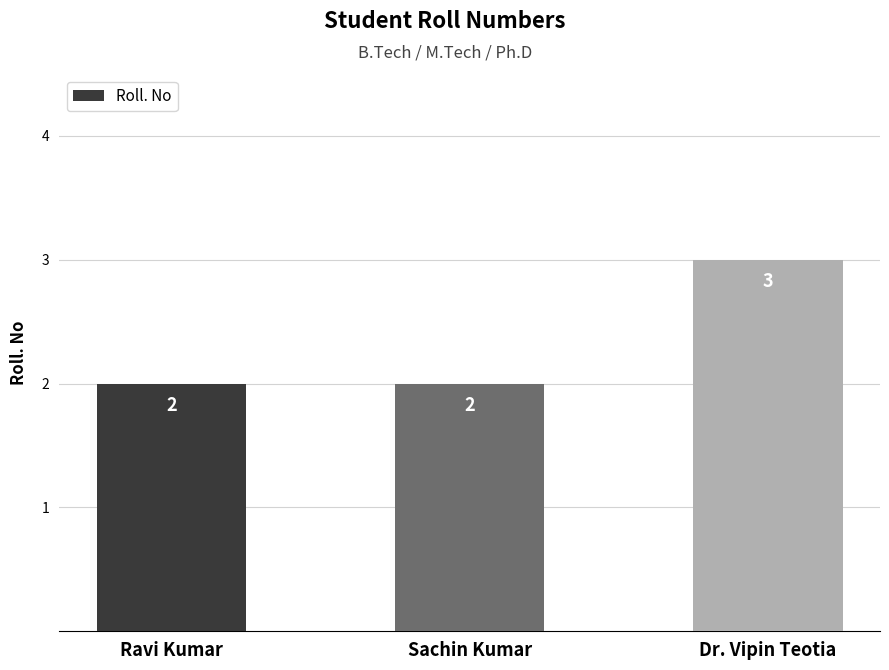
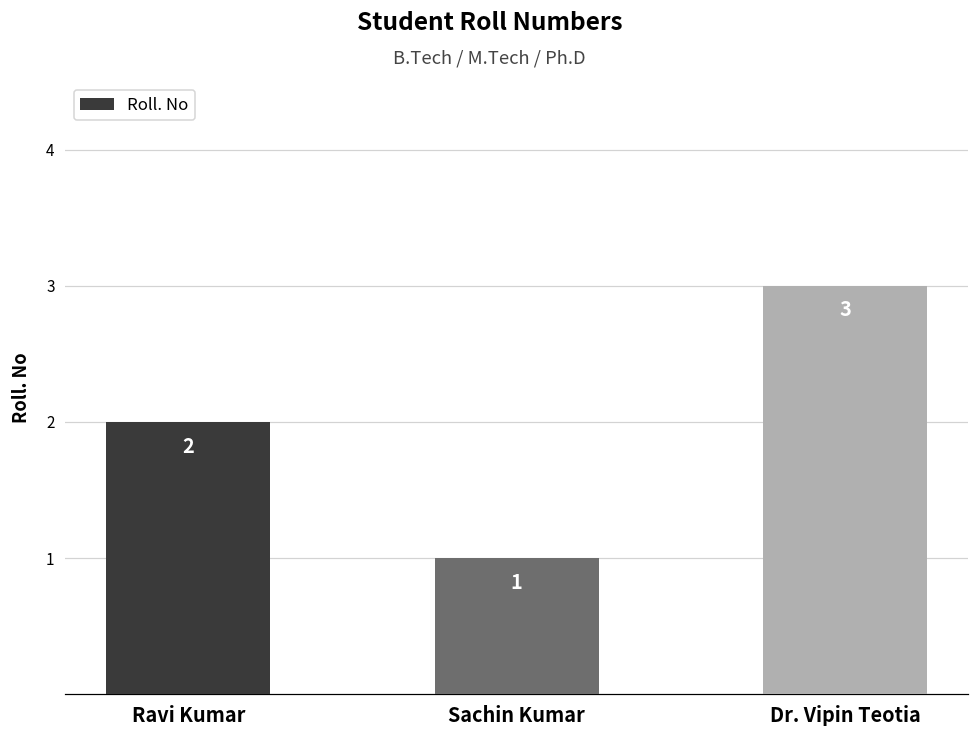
Sachin Kumar: 2 -> 1
